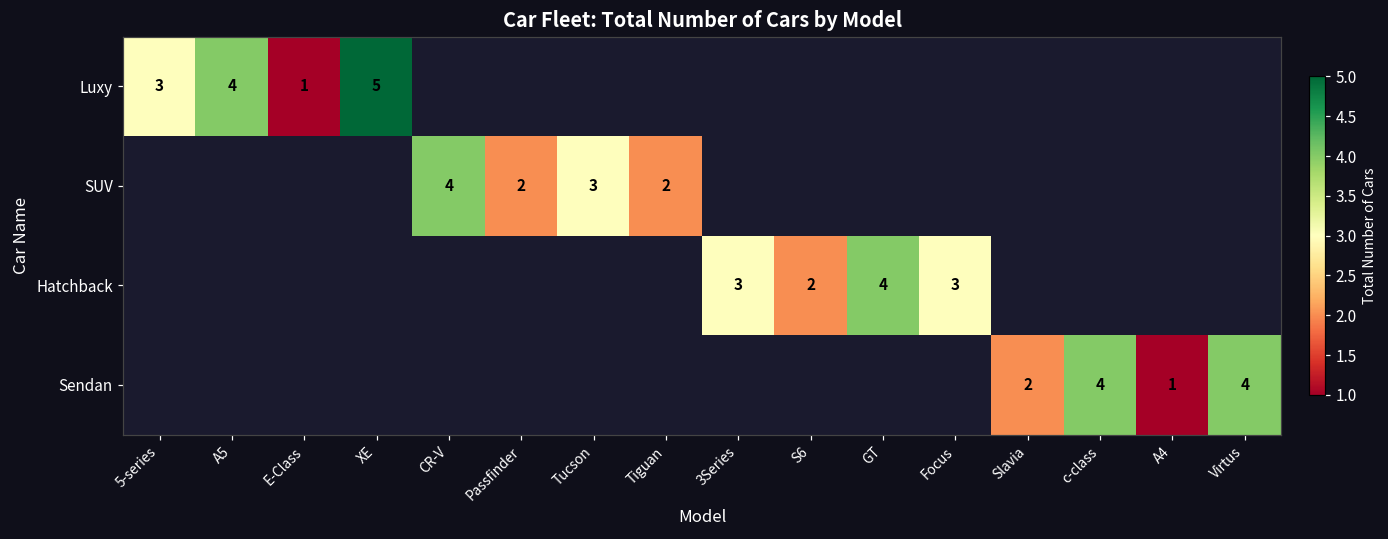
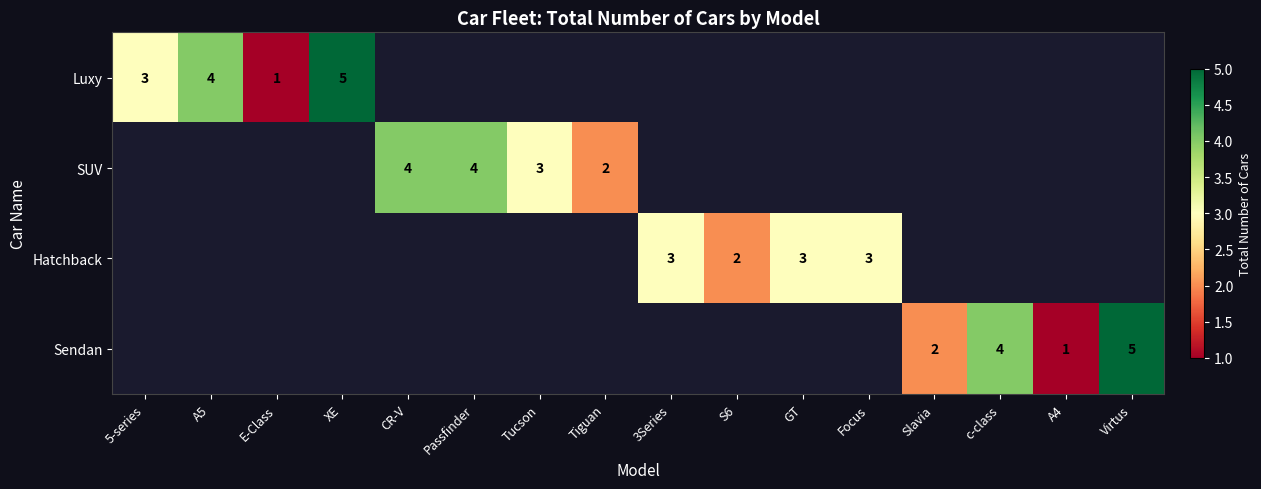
SUV, Passfinder: 2 -> 4
Hatchback, GT: 4 -> 3
Sendan, Virtus: 4 -> 5
